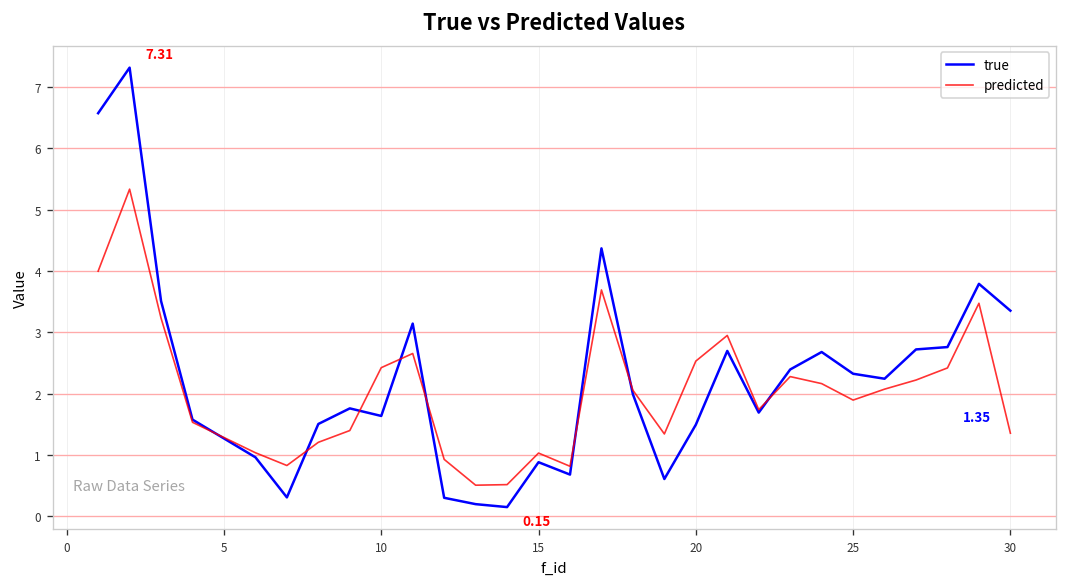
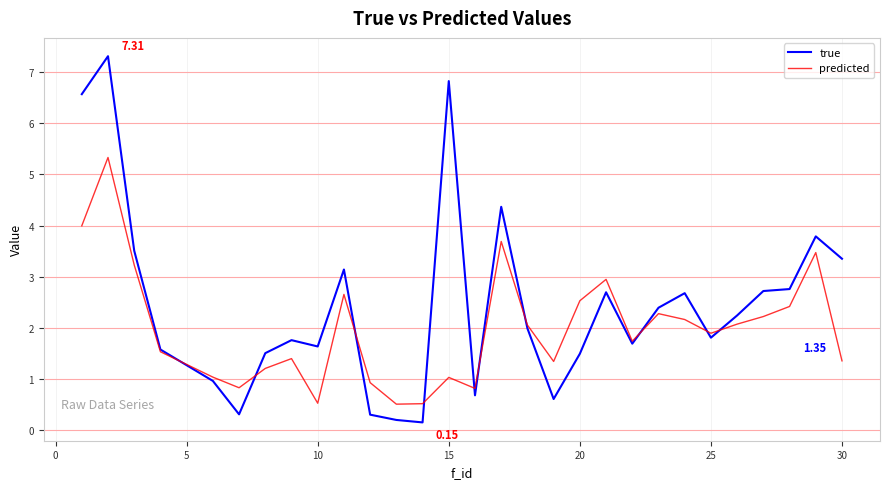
predicted, 10: 2.4 -> 0.5
true, 15: 0.9 -> 6.8
true, 25: 2.3 -> 1.8
